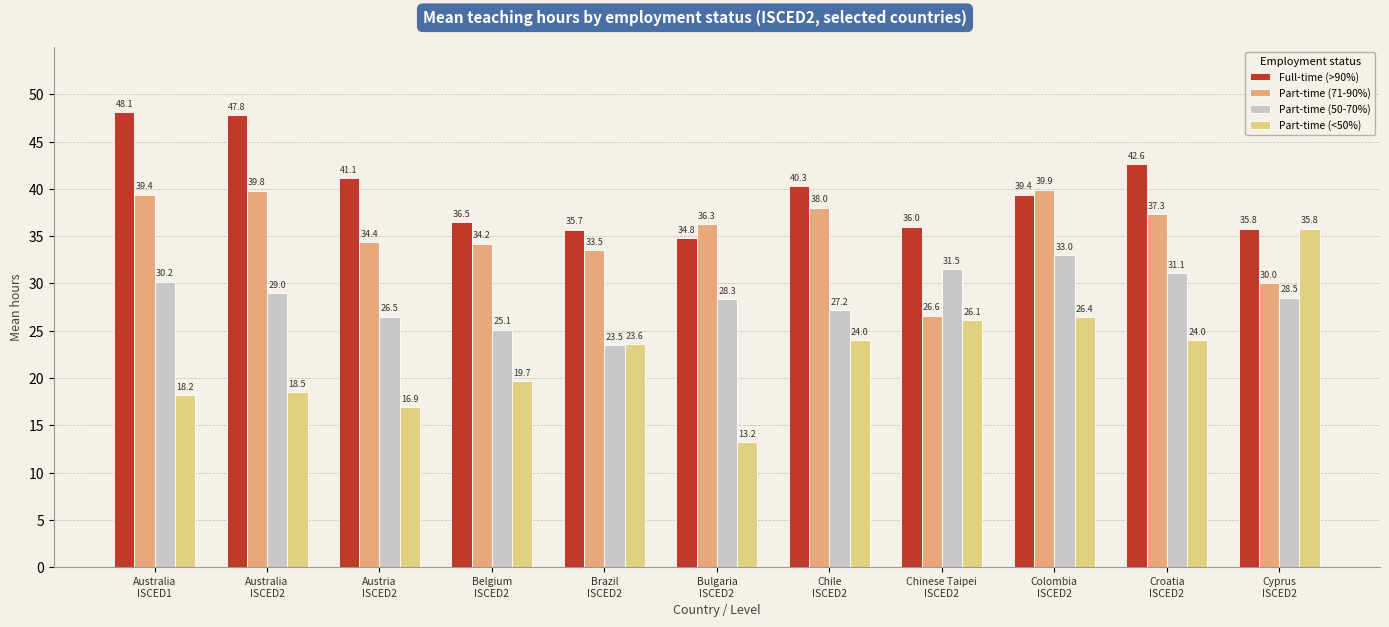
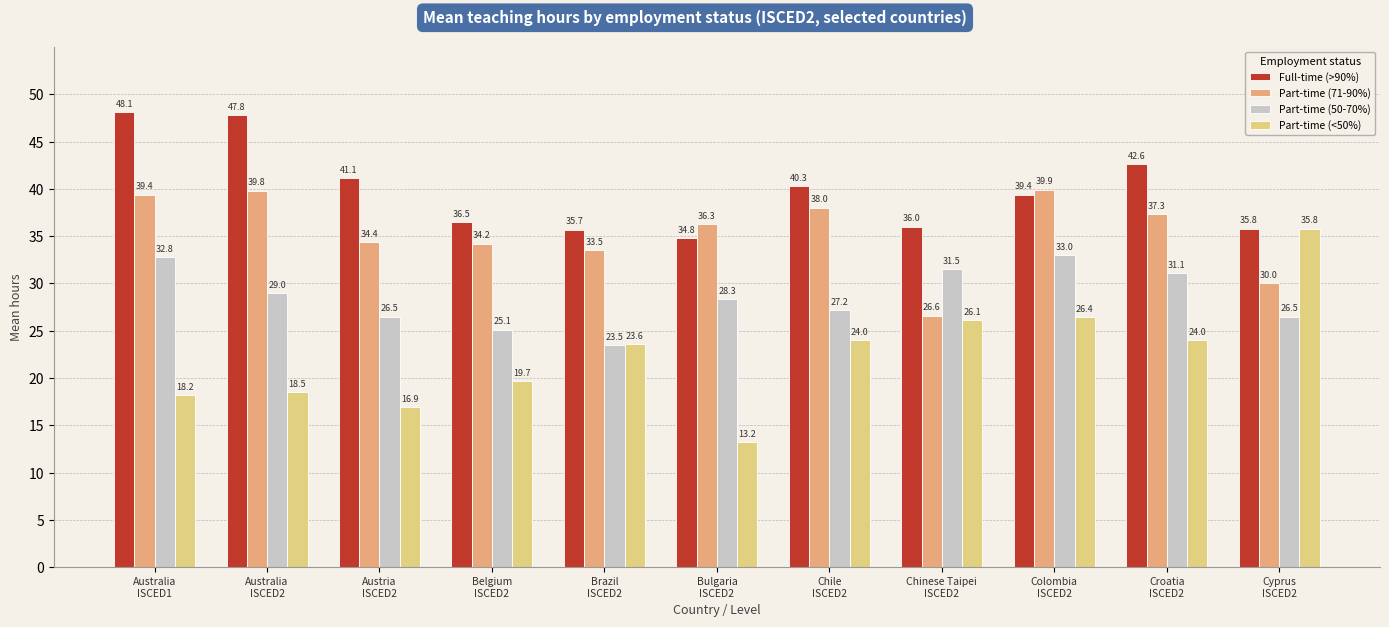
Part-time (50-70%), Australia ISCED1: 30.2 -> 32.8
Part-time (50-70%), Cyprus ISCED2: 28.5 -> 26.5
